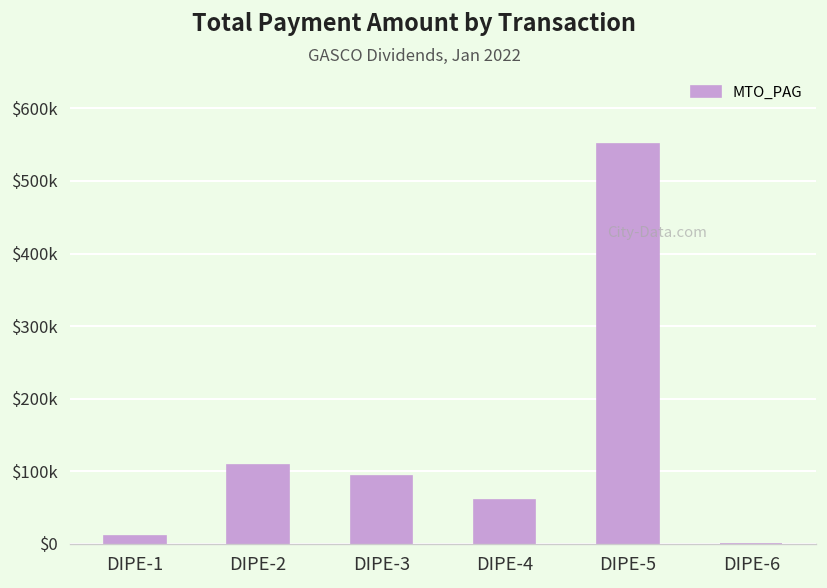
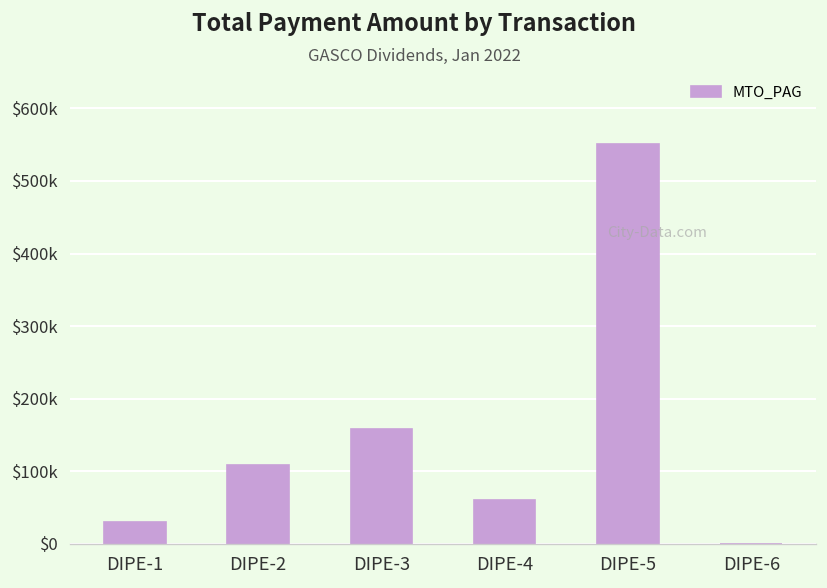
DIPE-1: $10000 -> $30000
DIPE-3: $90000 -> $160000
